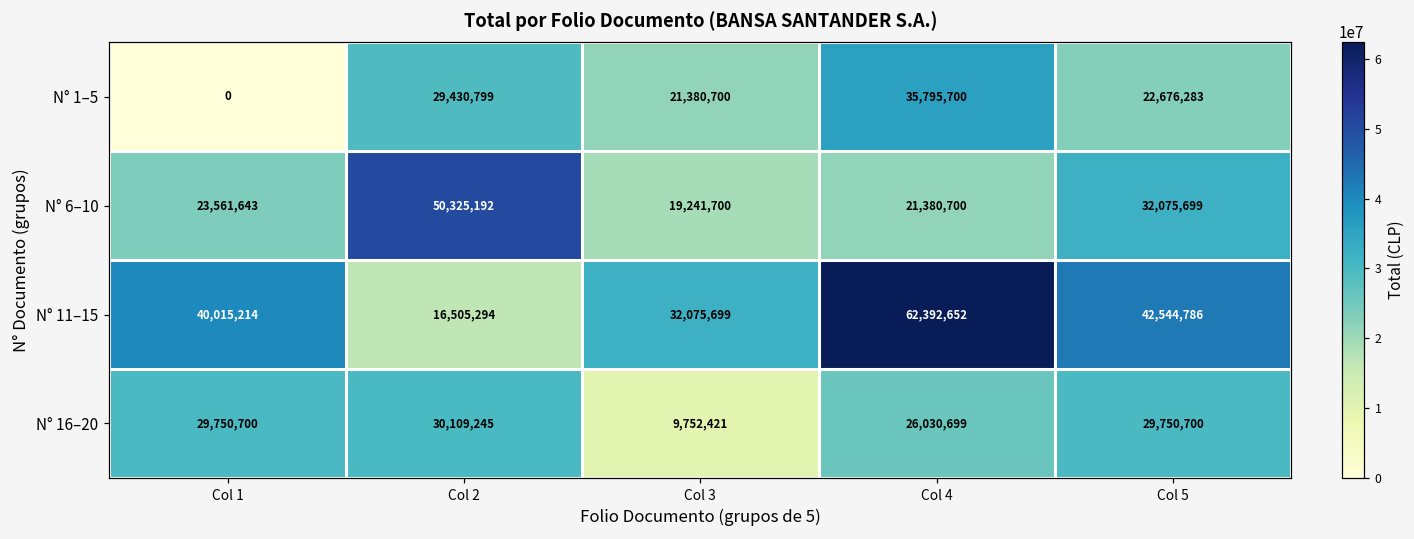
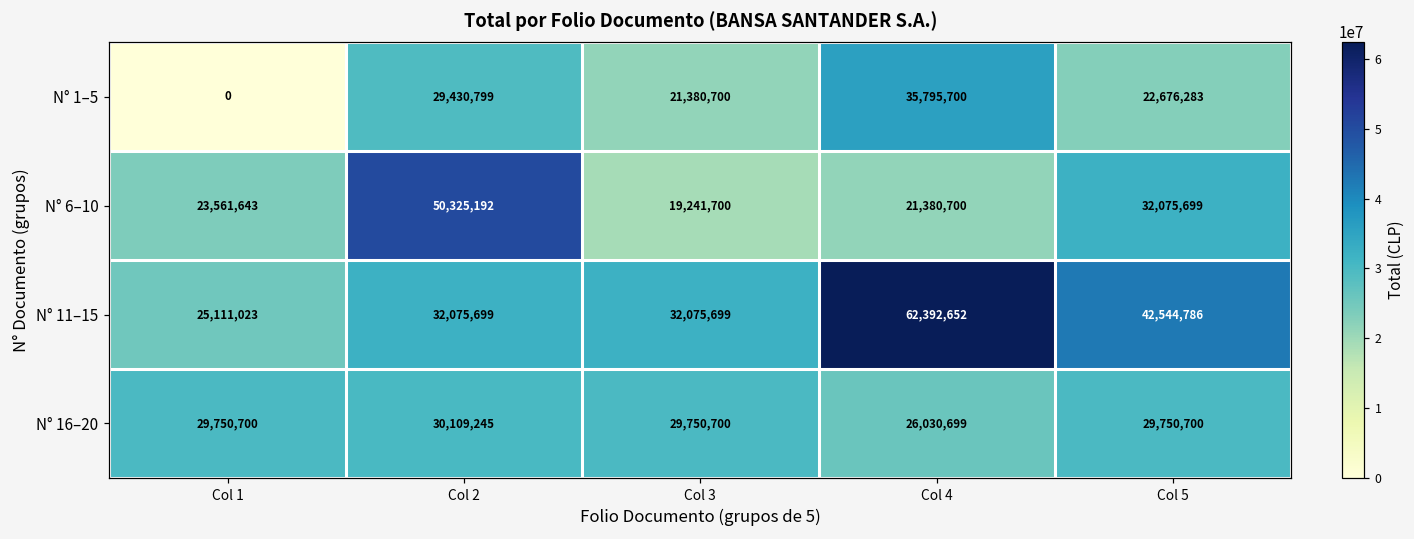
N° 11–15, Col 1: 40,015,214 -> 25,111,023
N° 11–15, Col 2: 16,505,294 -> 32,075,699
N° 16–20, Col 3: 9,752,421 -> 29,750,700
